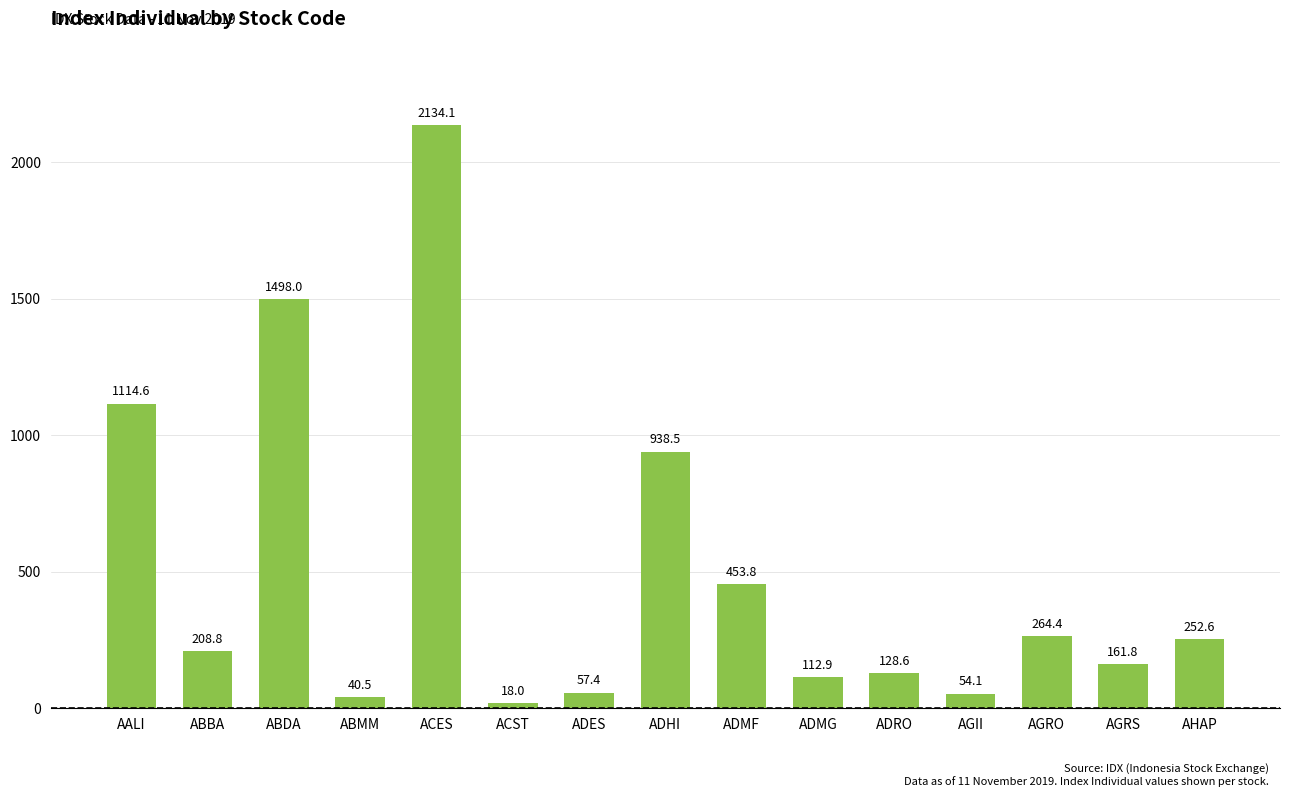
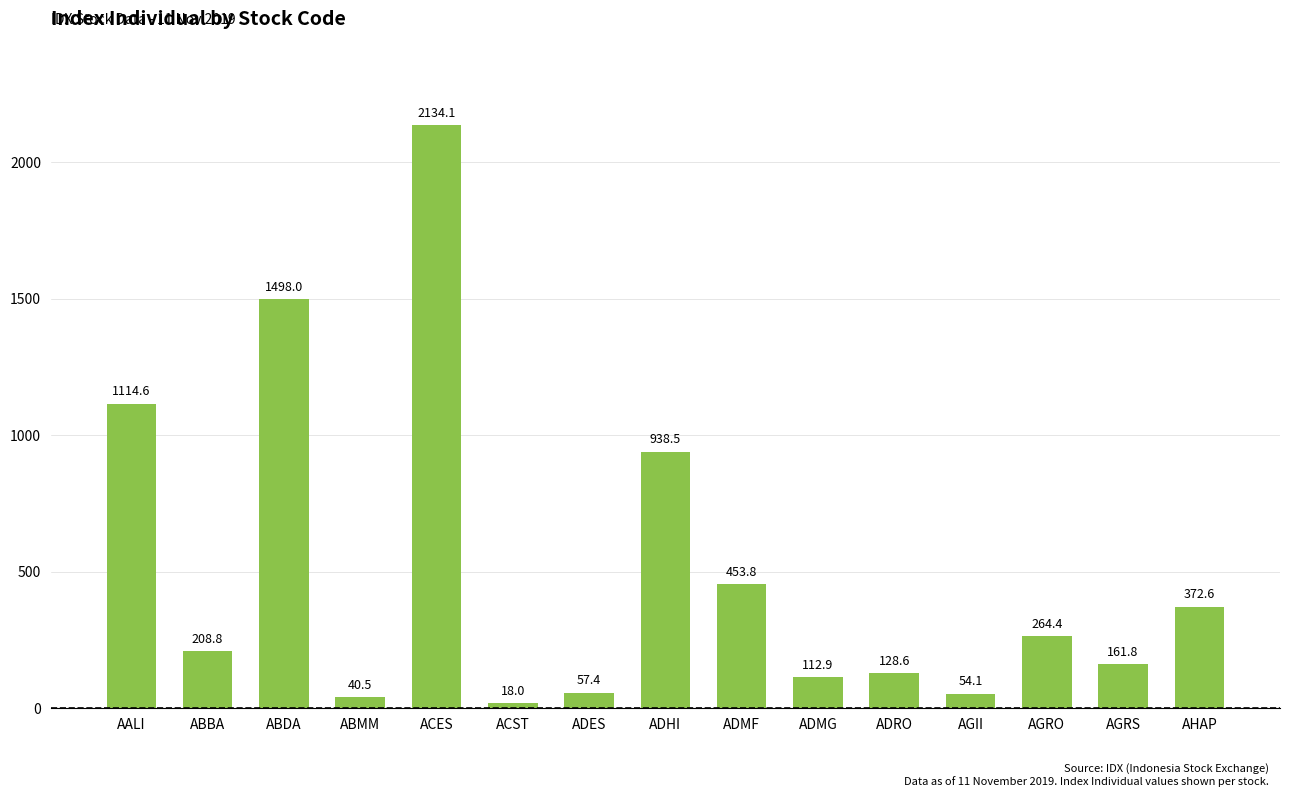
AHAP: 252.6 -> 372.6
